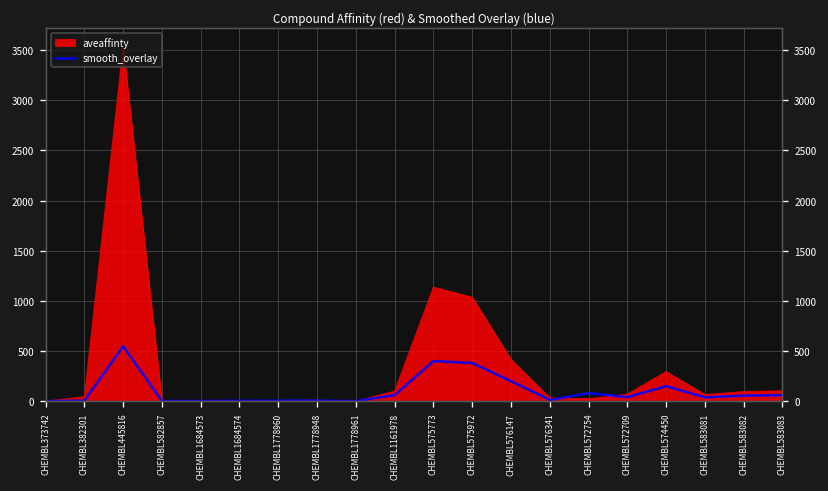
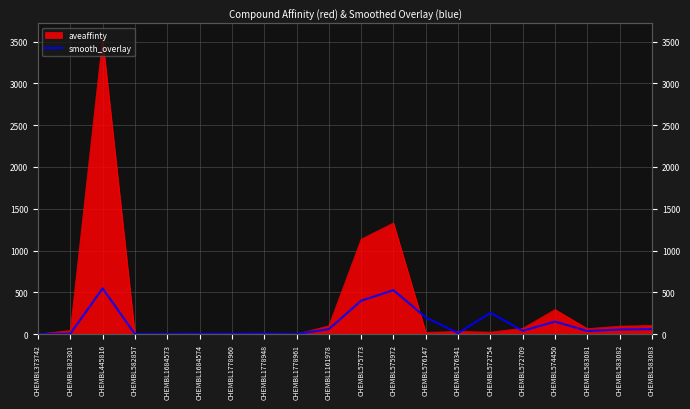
aveaffinty, CHEMBL575972: 1000 -> 1300
smooth_overlay, CHEMBL575972: 400 -> 500
aveaffinty, CHEMBL576147: 400 -> 0
smooth_overlay, CHEMBL572754: 100 -> 300
